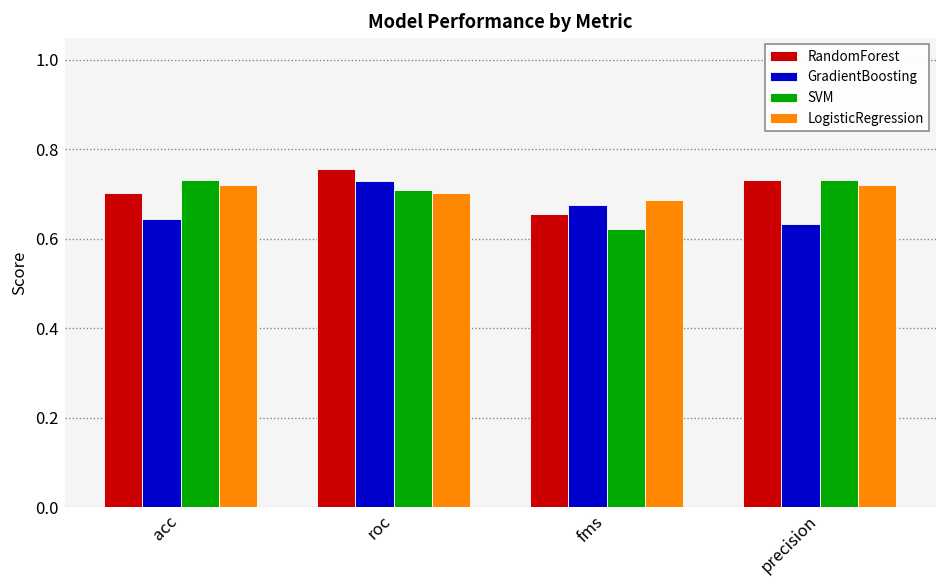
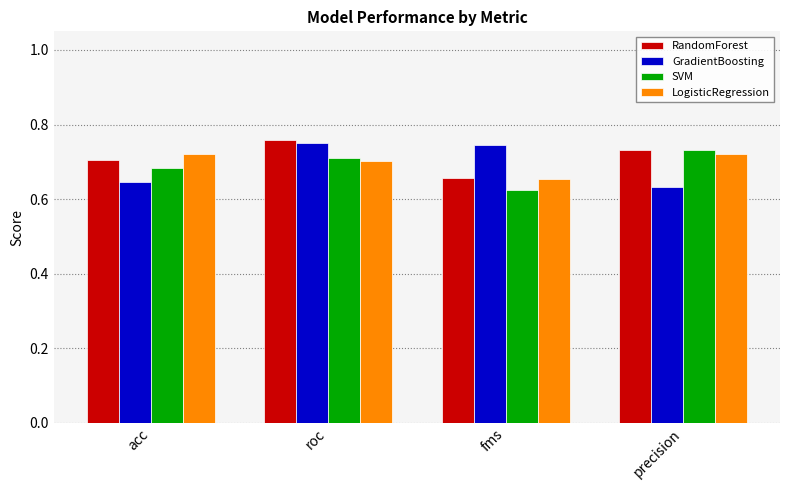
SVM, acc: 0.73 -> 0.68
GradientBoosting, roc: 0.73 -> 0.75
GradientBoosting, fms: 0.68 -> 0.75
LogisticRegression, fms: 0.69 -> 0.65
